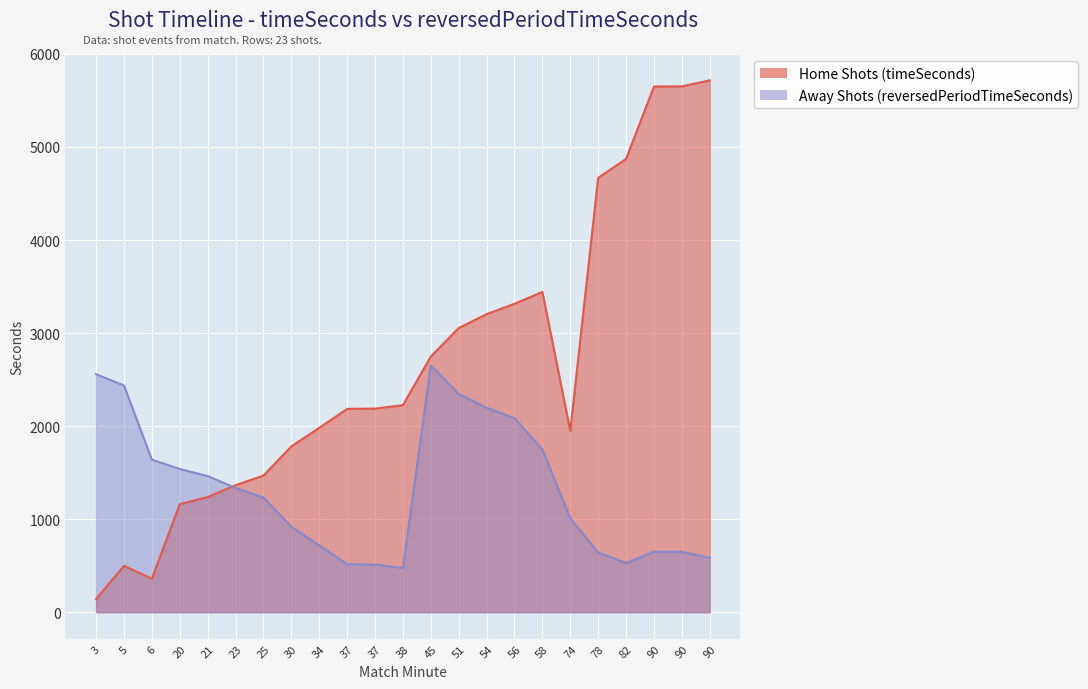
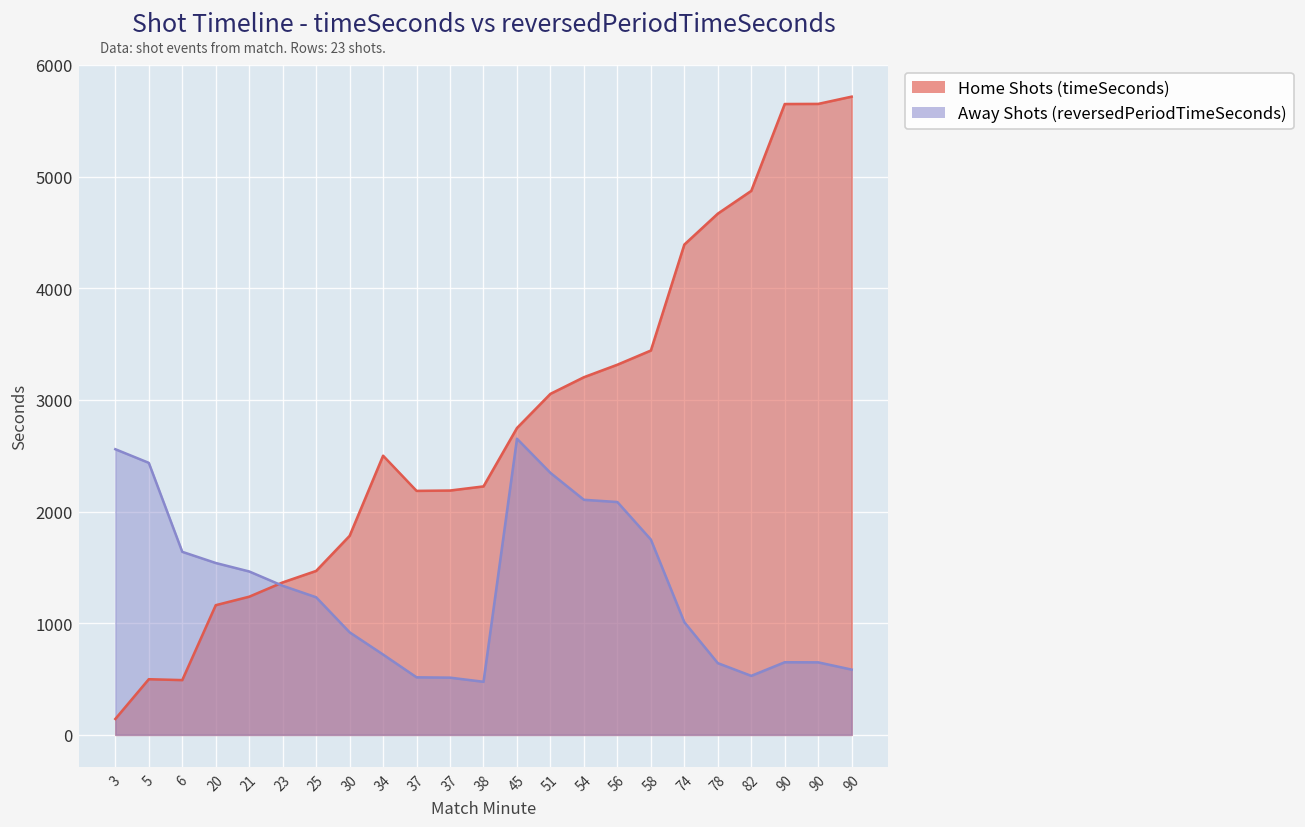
Home Shots (timeSeconds), 6: 400 -> 500
Home Shots (timeSeconds), 34: 2000 -> 2500
Away Shots (reversedPeriodTimeSeconds), 54: 2200 -> 2100
Home Shots (timeSeconds), 74: 2000 -> 4400
